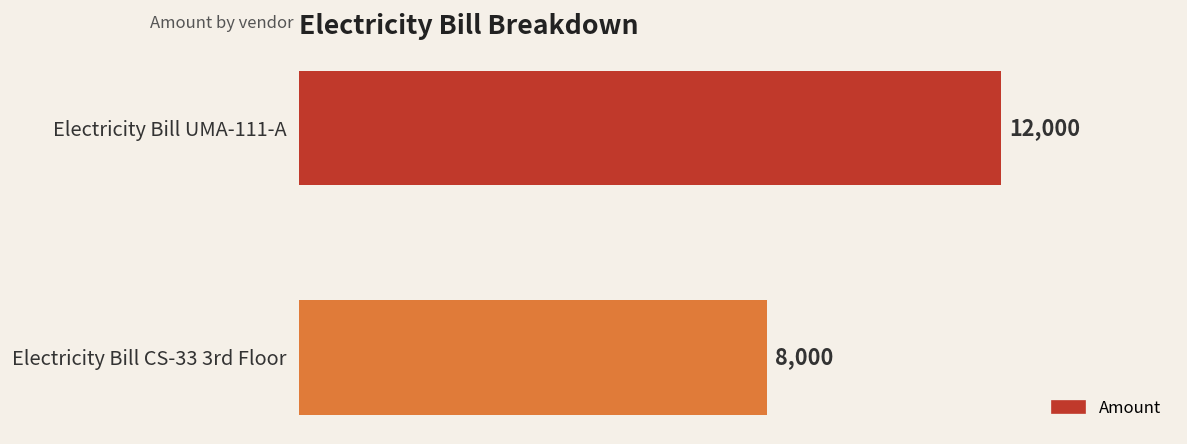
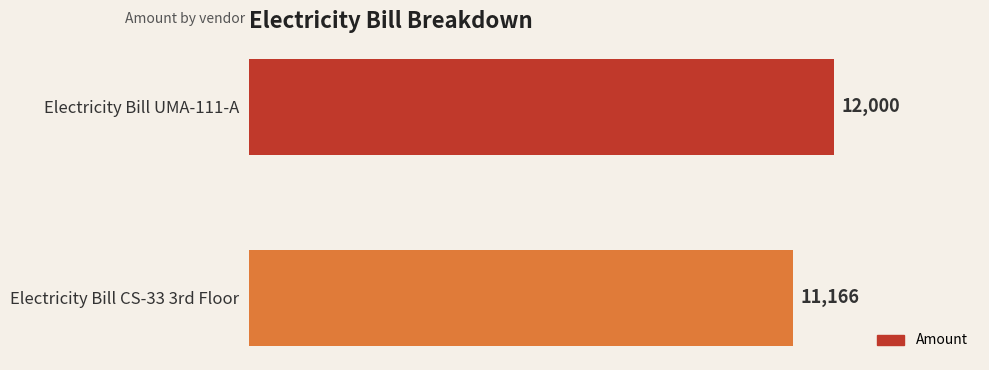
Electricity Bill CS-33 3rd Floor: 8,000 -> 11,166
